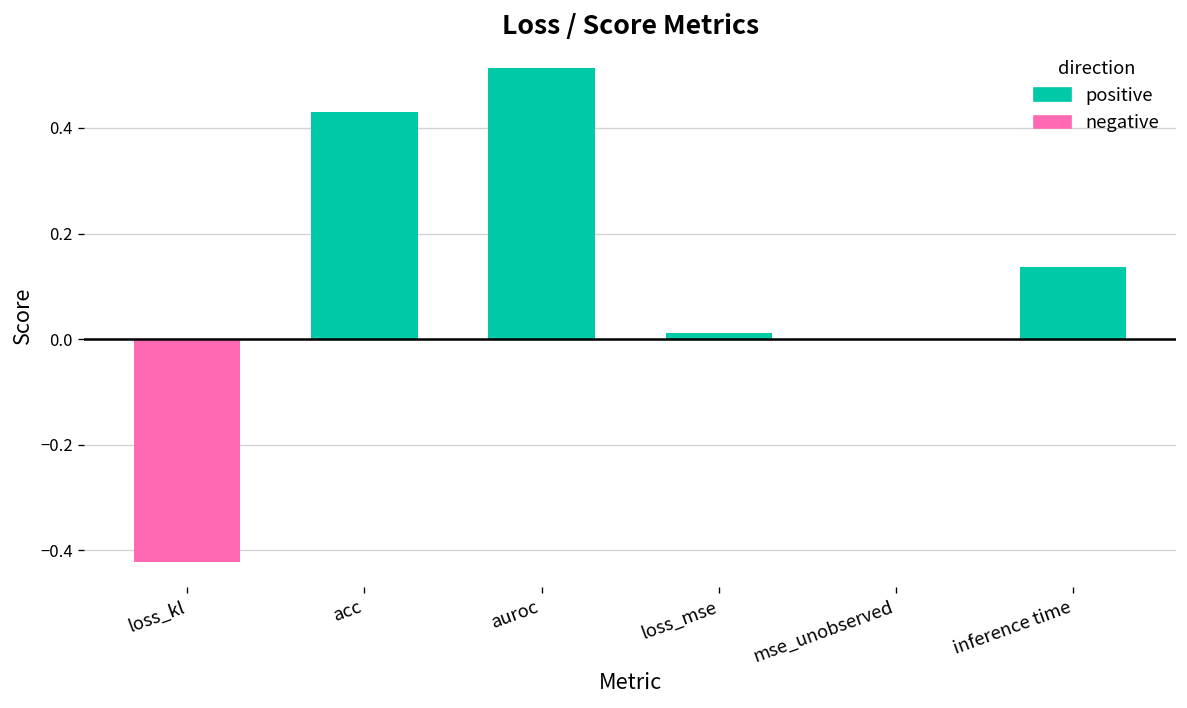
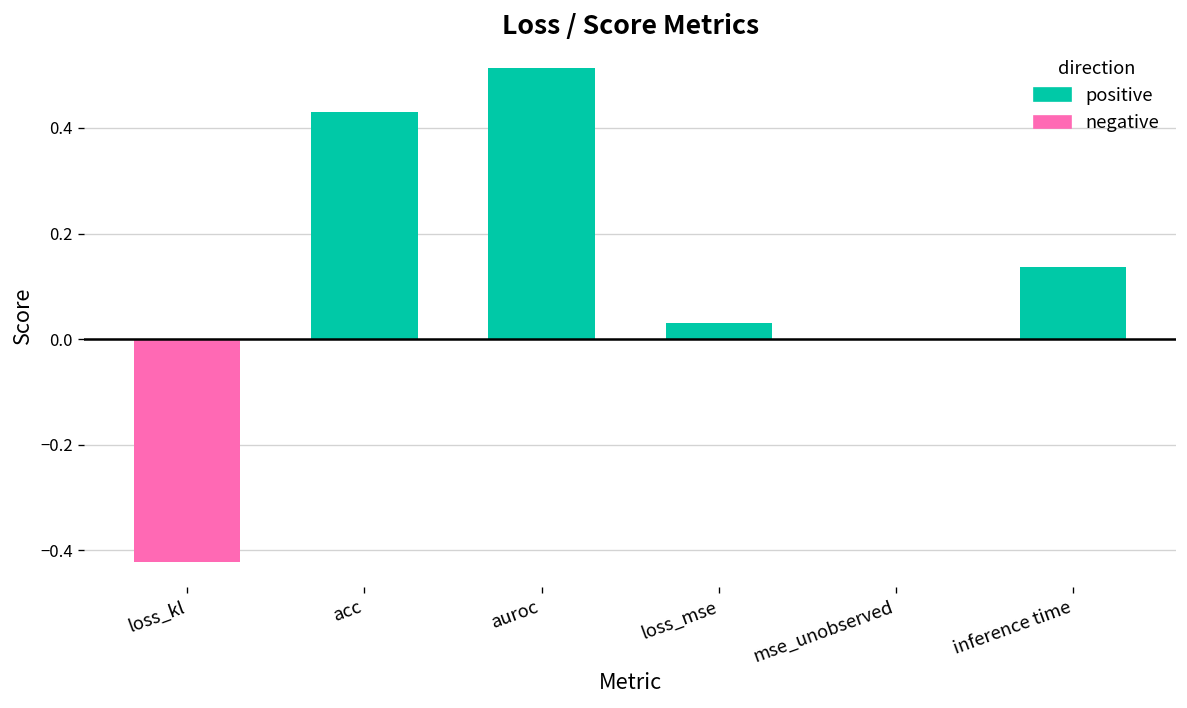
positive, loss_mse: 0.01 -> 0.03
